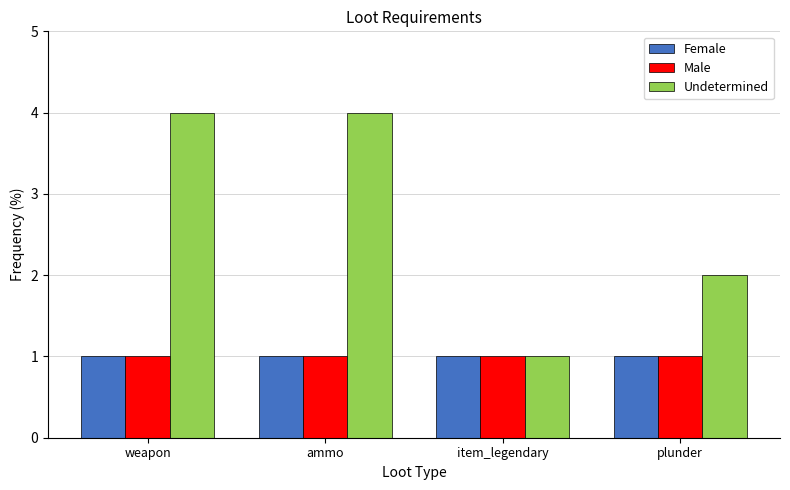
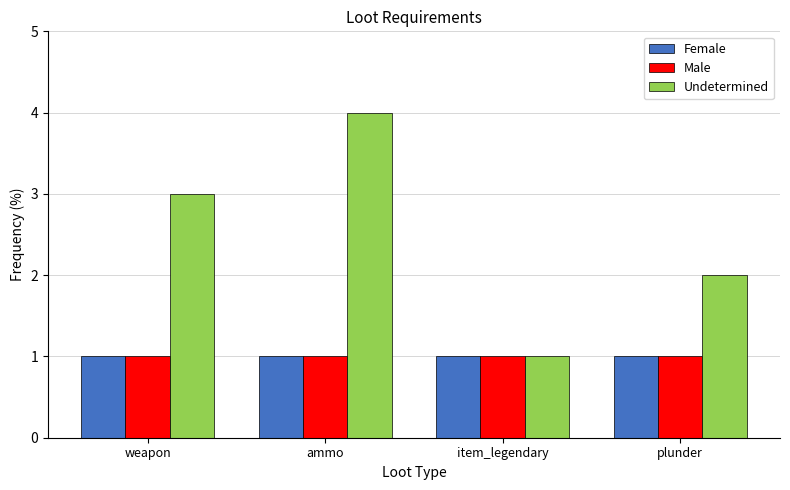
Undetermined, weapon: 4 -> 3
